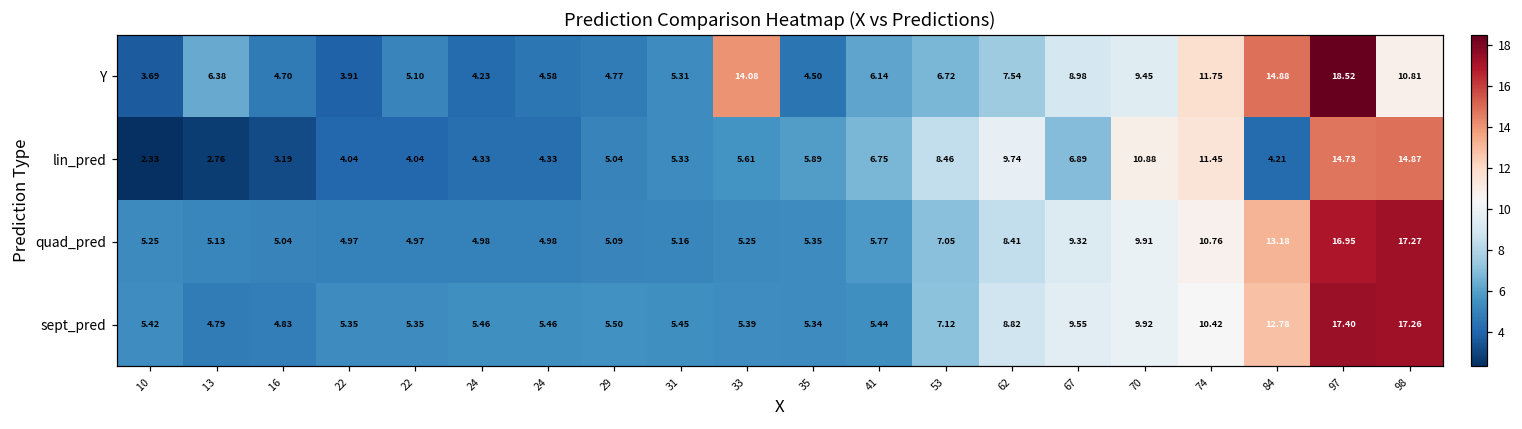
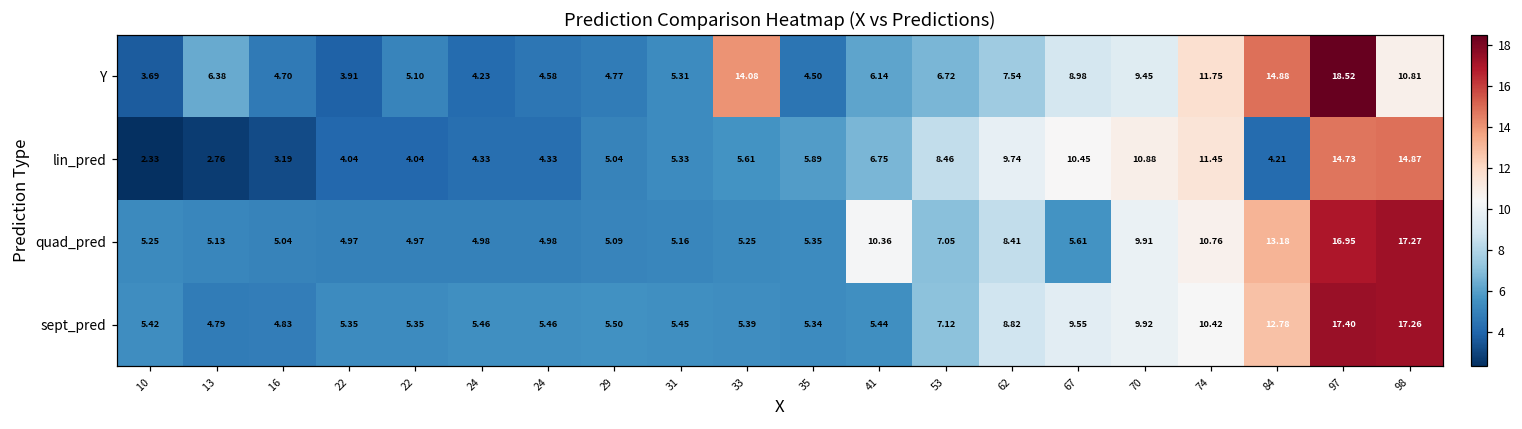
lin_pred, 67: 6.89 -> 10.45
quad_pred, 41: 5.77 -> 10.36
quad_pred, 67: 9.32 -> 5.61
